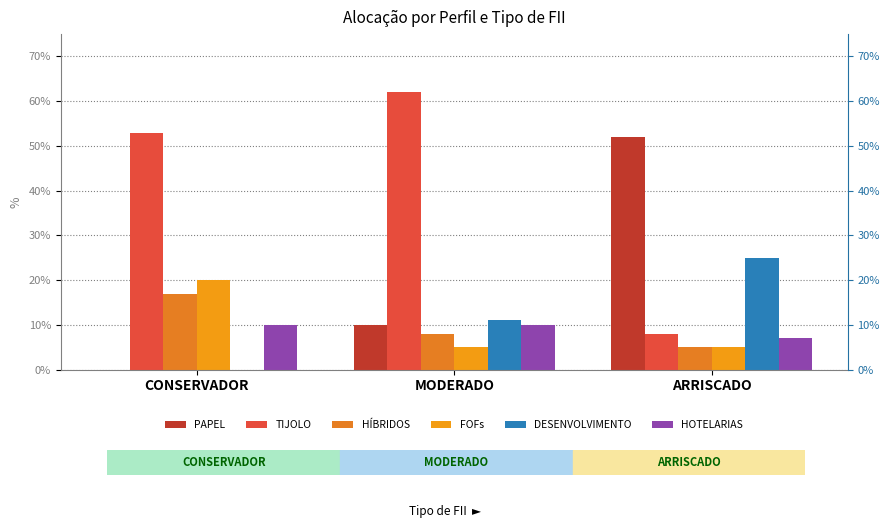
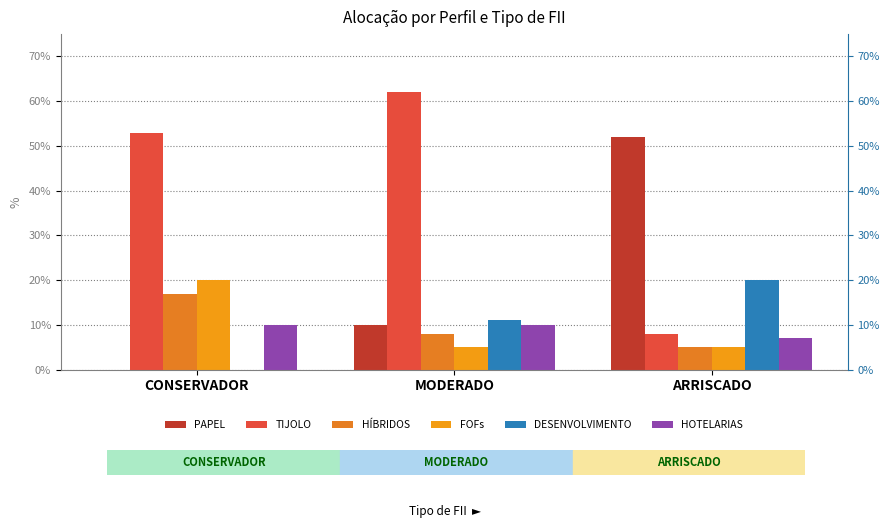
DESENVOLVIMENTO, ARRISCADO: 25% -> 20%
